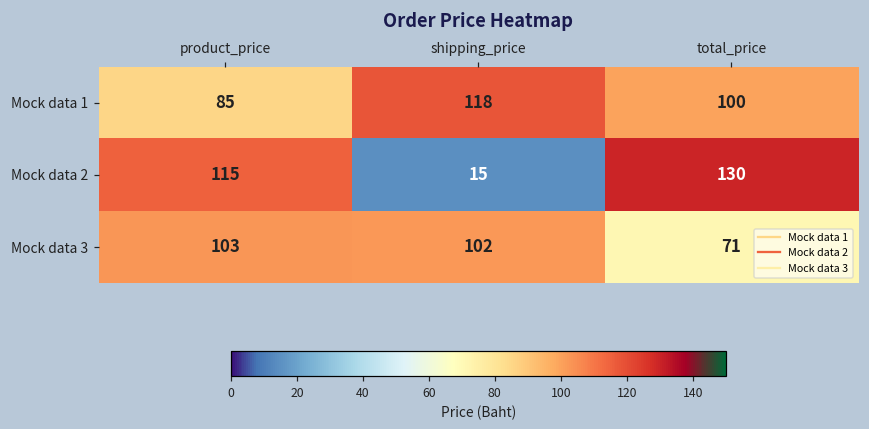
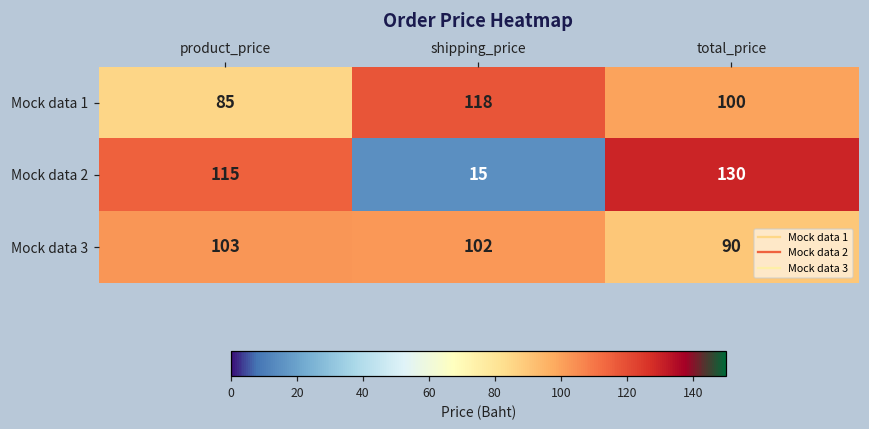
Mock data 3, total_price: 71 -> 90
